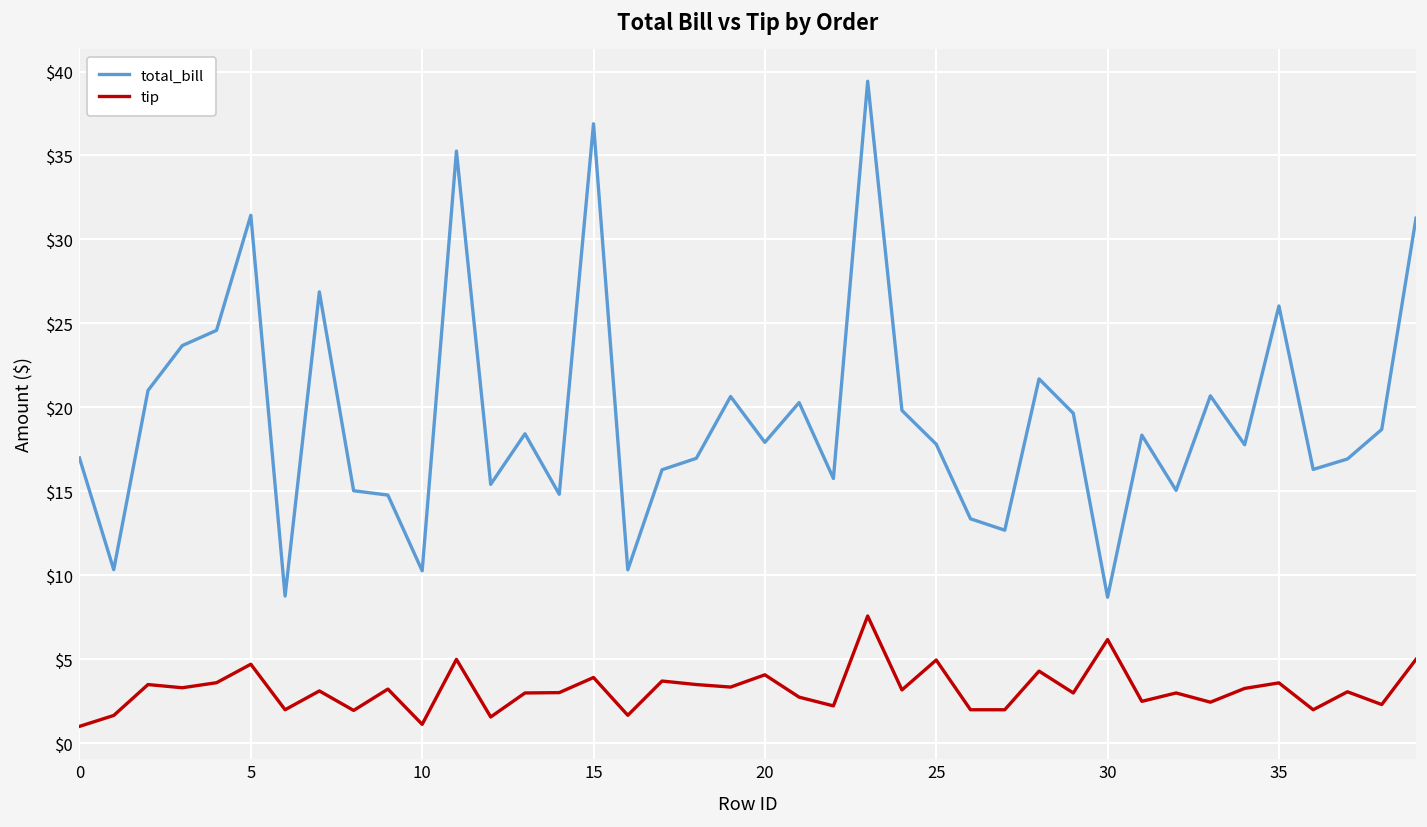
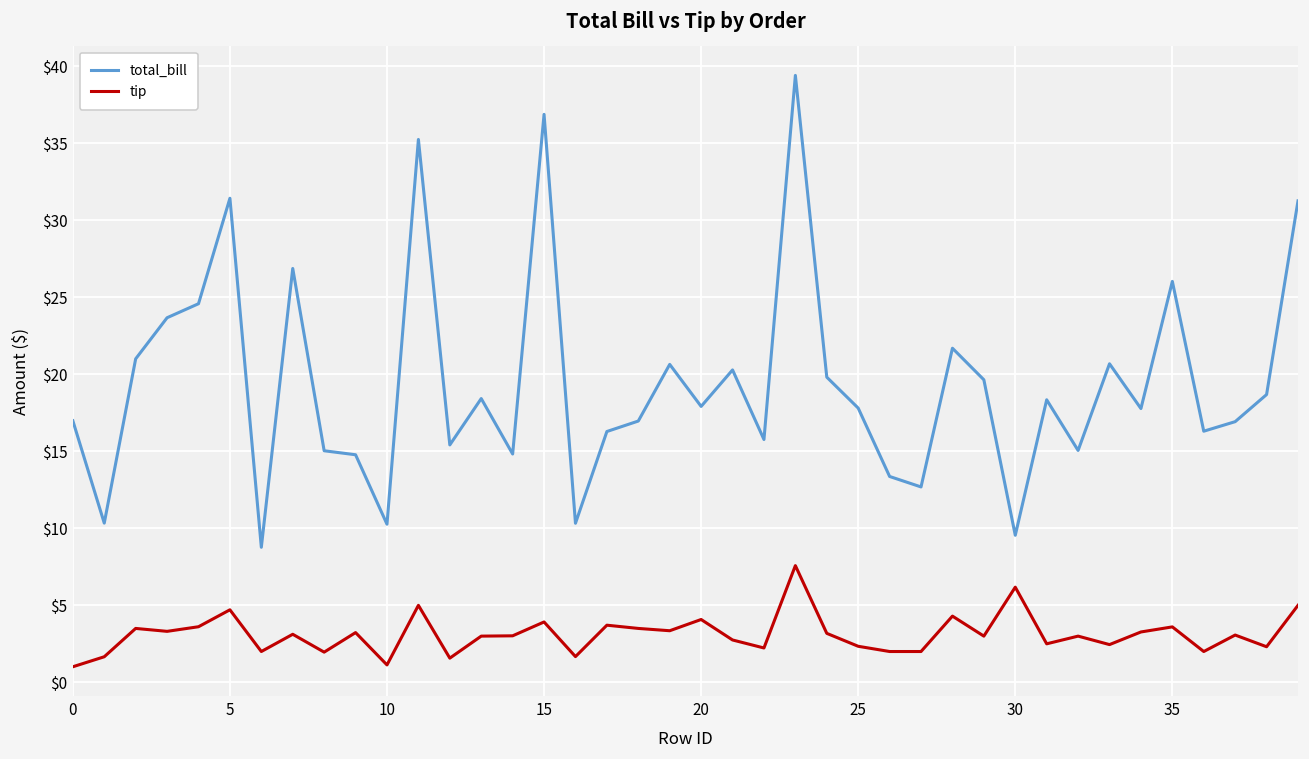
tip, 25: $5.0 -> $2.3
total_bill, 30: $8.7 -> $9.6
